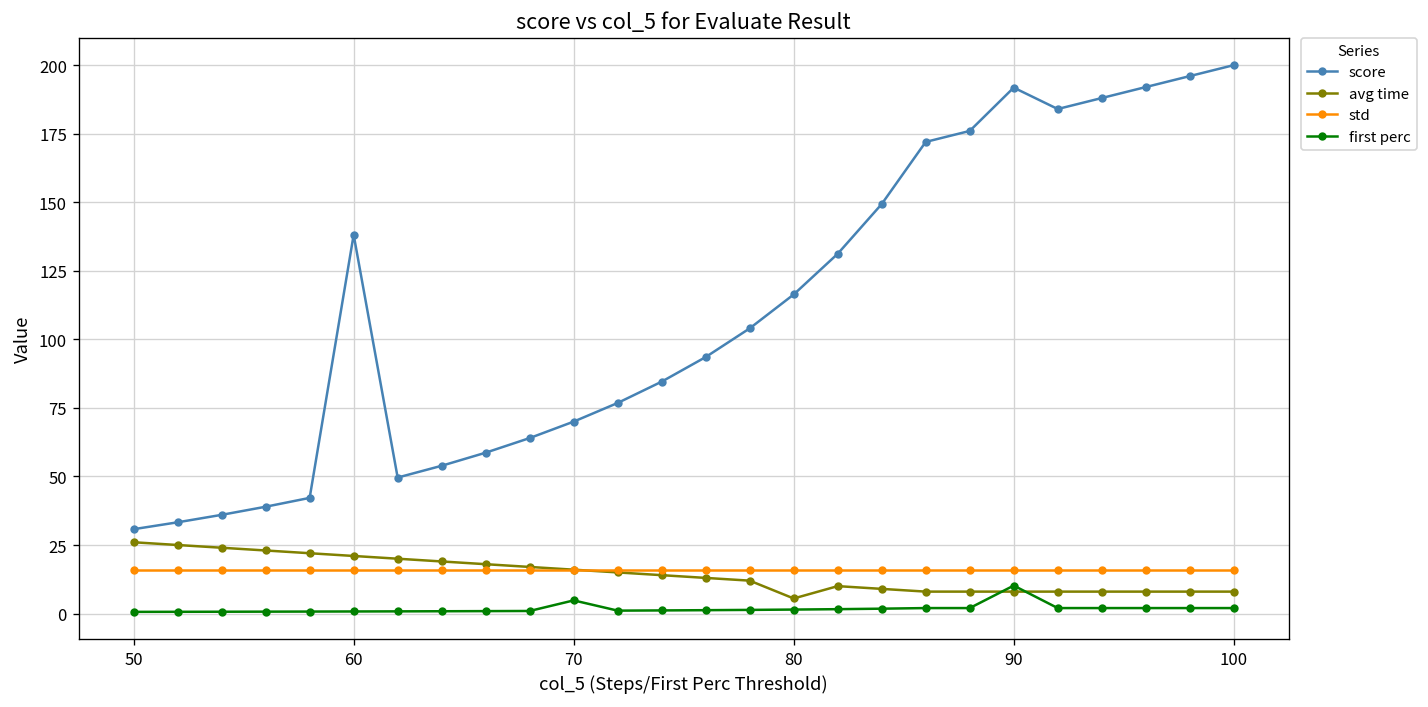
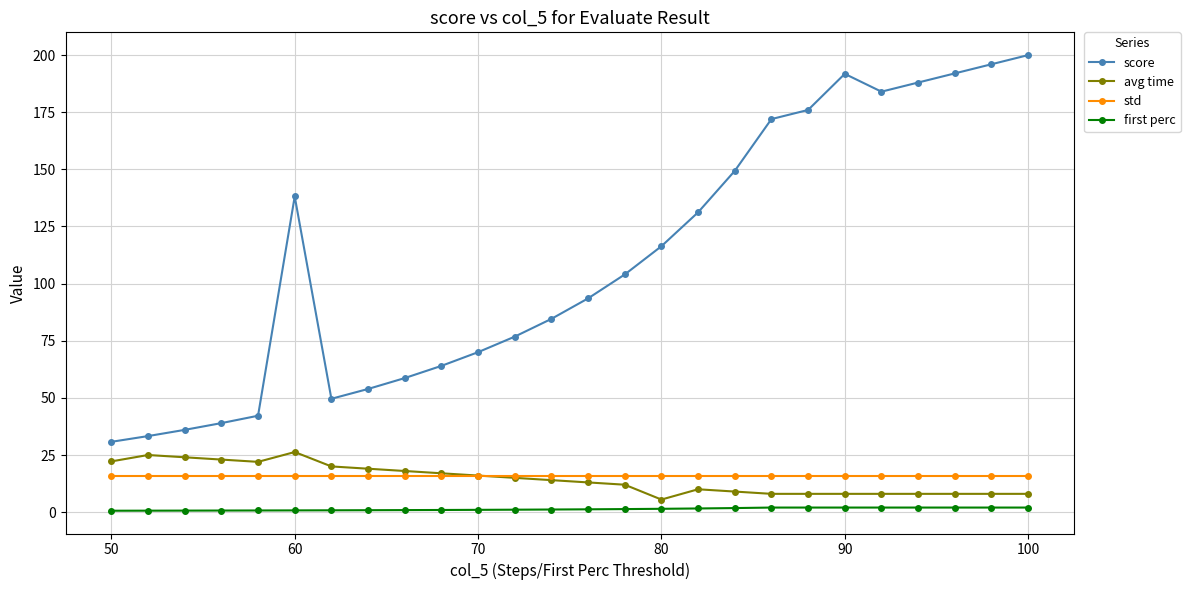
avg time, 50: 26 -> 22
avg time, 60: 21 -> 26
first perc, 70: 5 -> 1
first perc, 90: 10 -> 2
